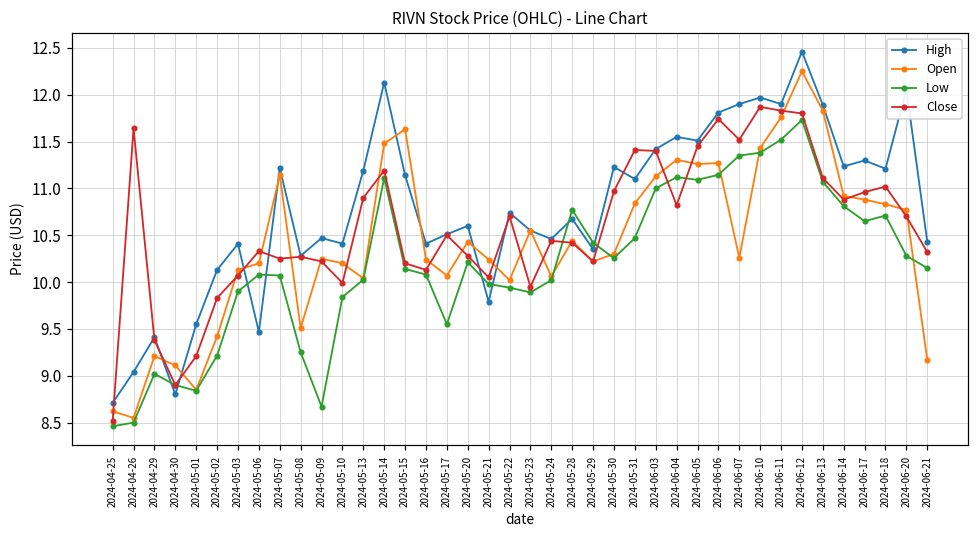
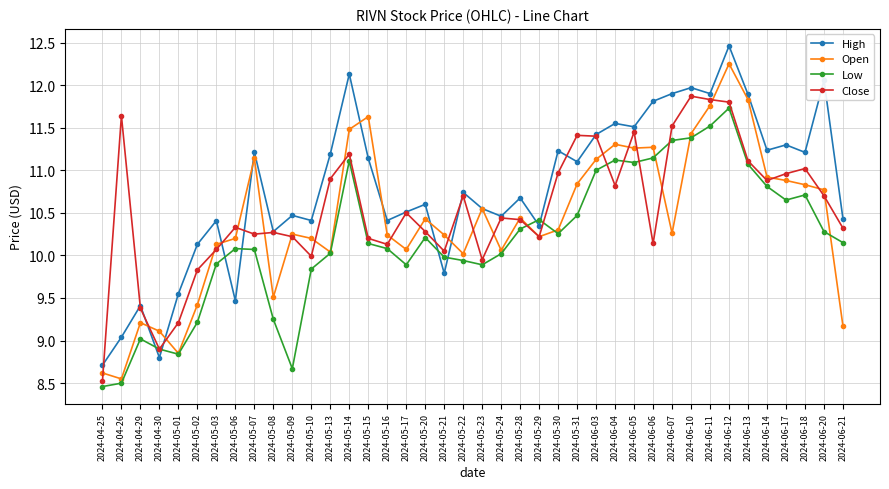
Low, 2024-05-17: 9.6 -> 9.9
Low, 2024-05-28: 10.8 -> 10.3
Close, 2024-06-06: 11.7 -> 10.1
